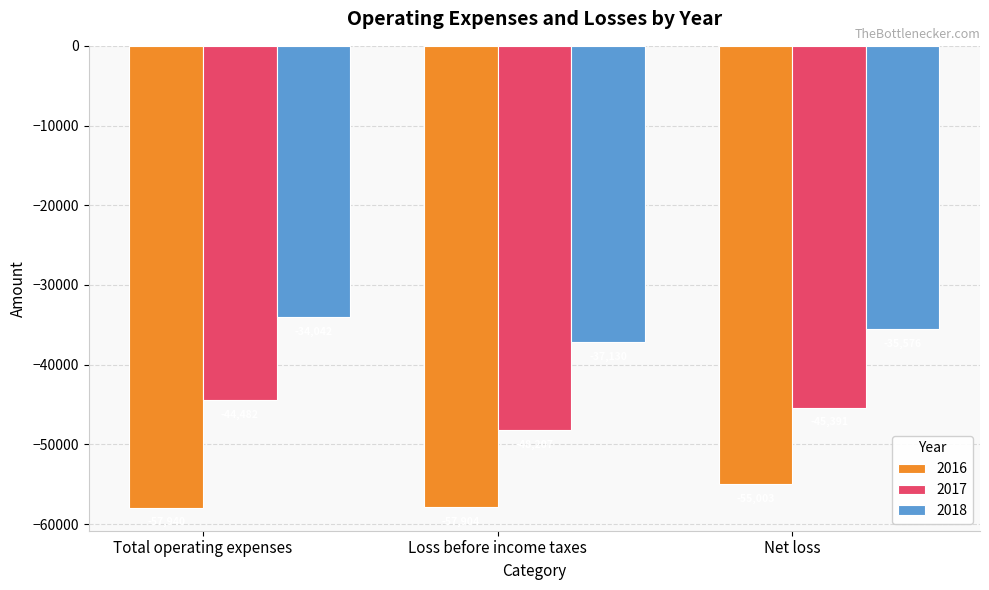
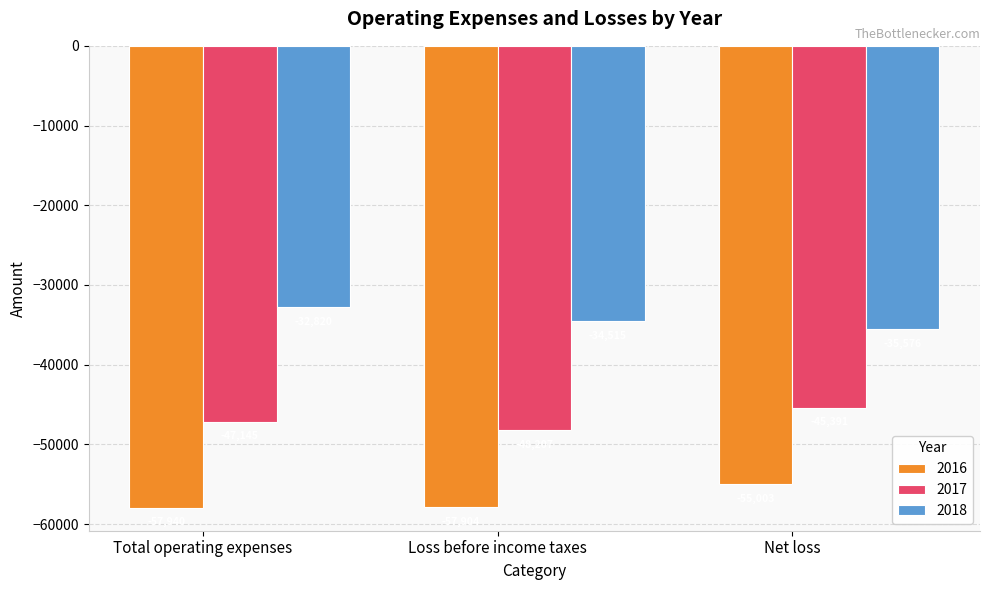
2017, Total operating expenses: -44000 -> -47000
2018, Total operating expenses: -34000 -> -33000
2018, Loss before income taxes: -37000 -> -35000
